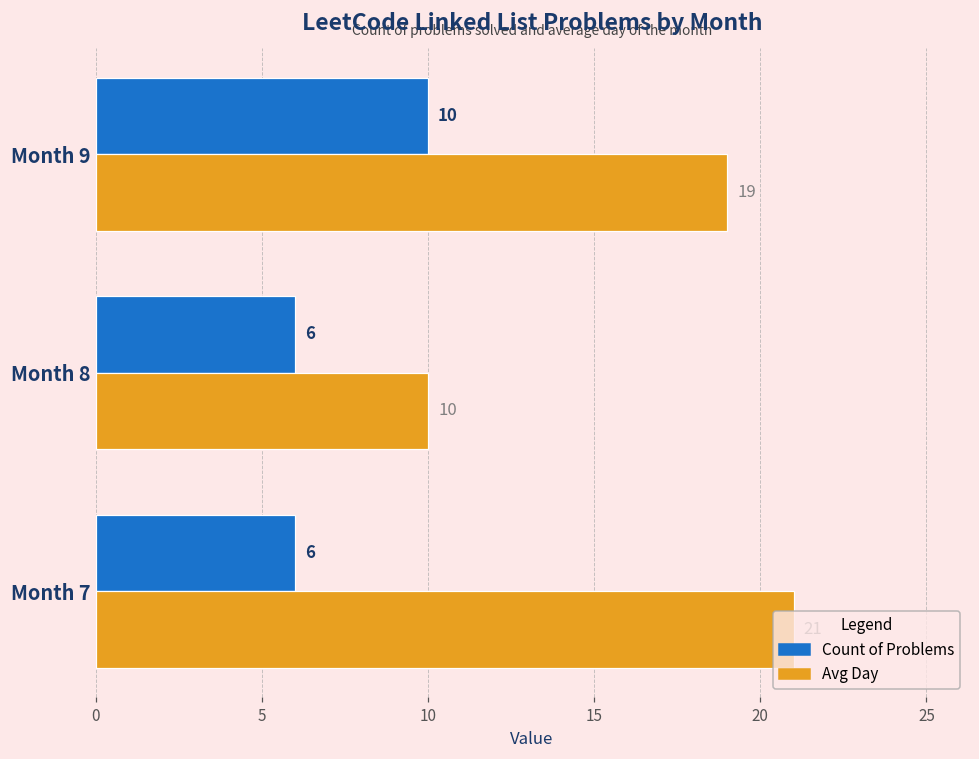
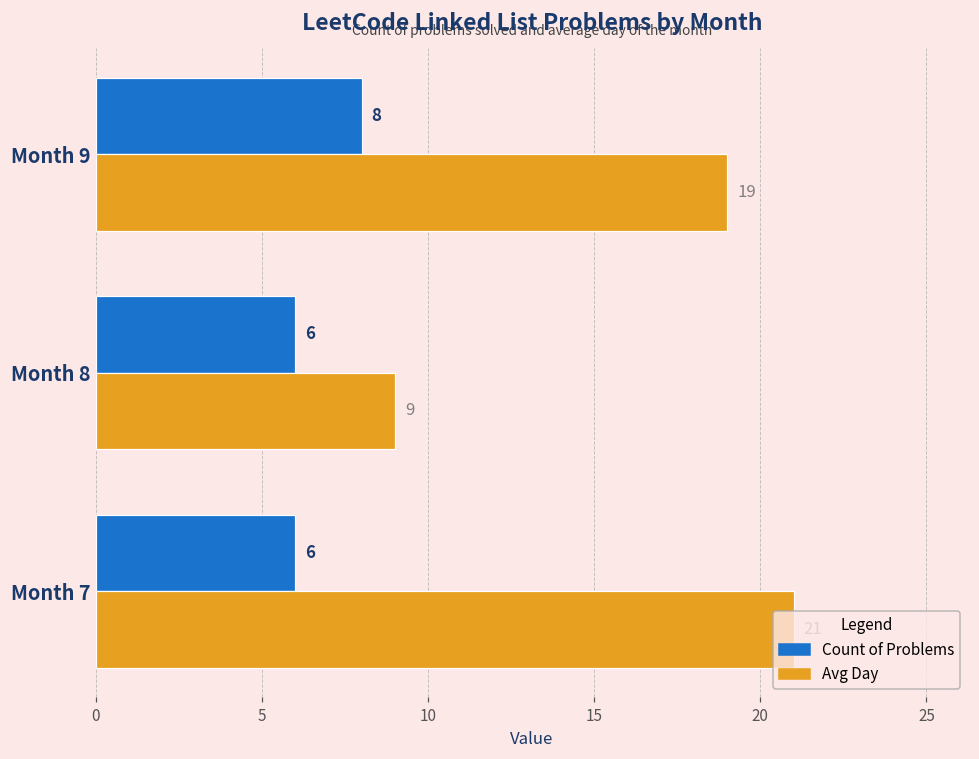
Count of Problems, Month 9: 10 -> 8
Avg Day, Month 8: 10 -> 9
